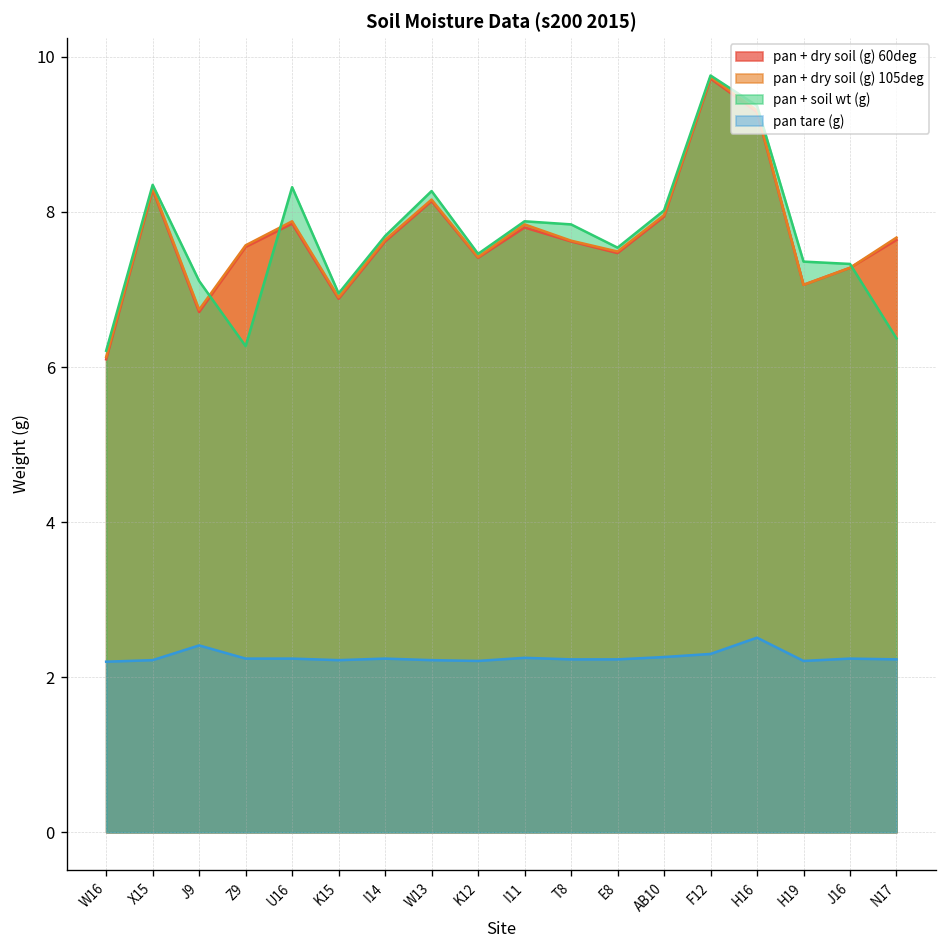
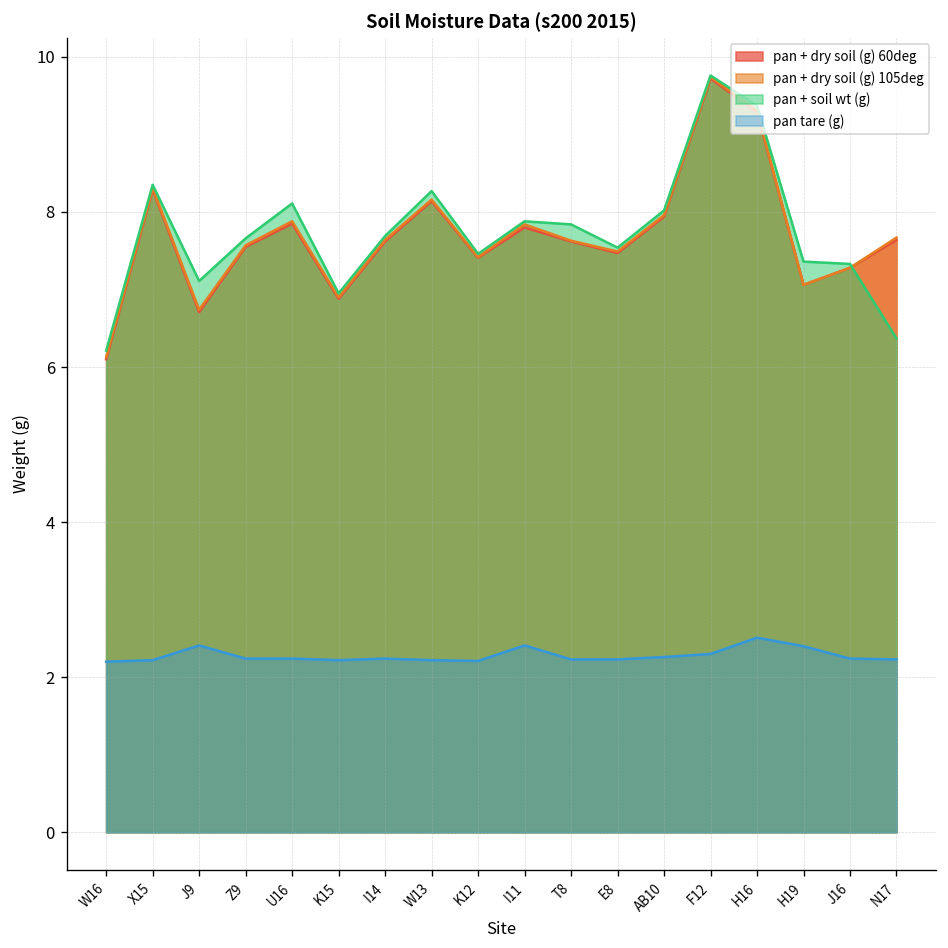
pan + soil wt (g), Z9: 6.3 -> 7.7
pan + soil wt (g), U16: 8.3 -> 8.1
pan tare (g), I11: 2.3 -> 2.4
pan tare (g), H19: 2.2 -> 2.4
